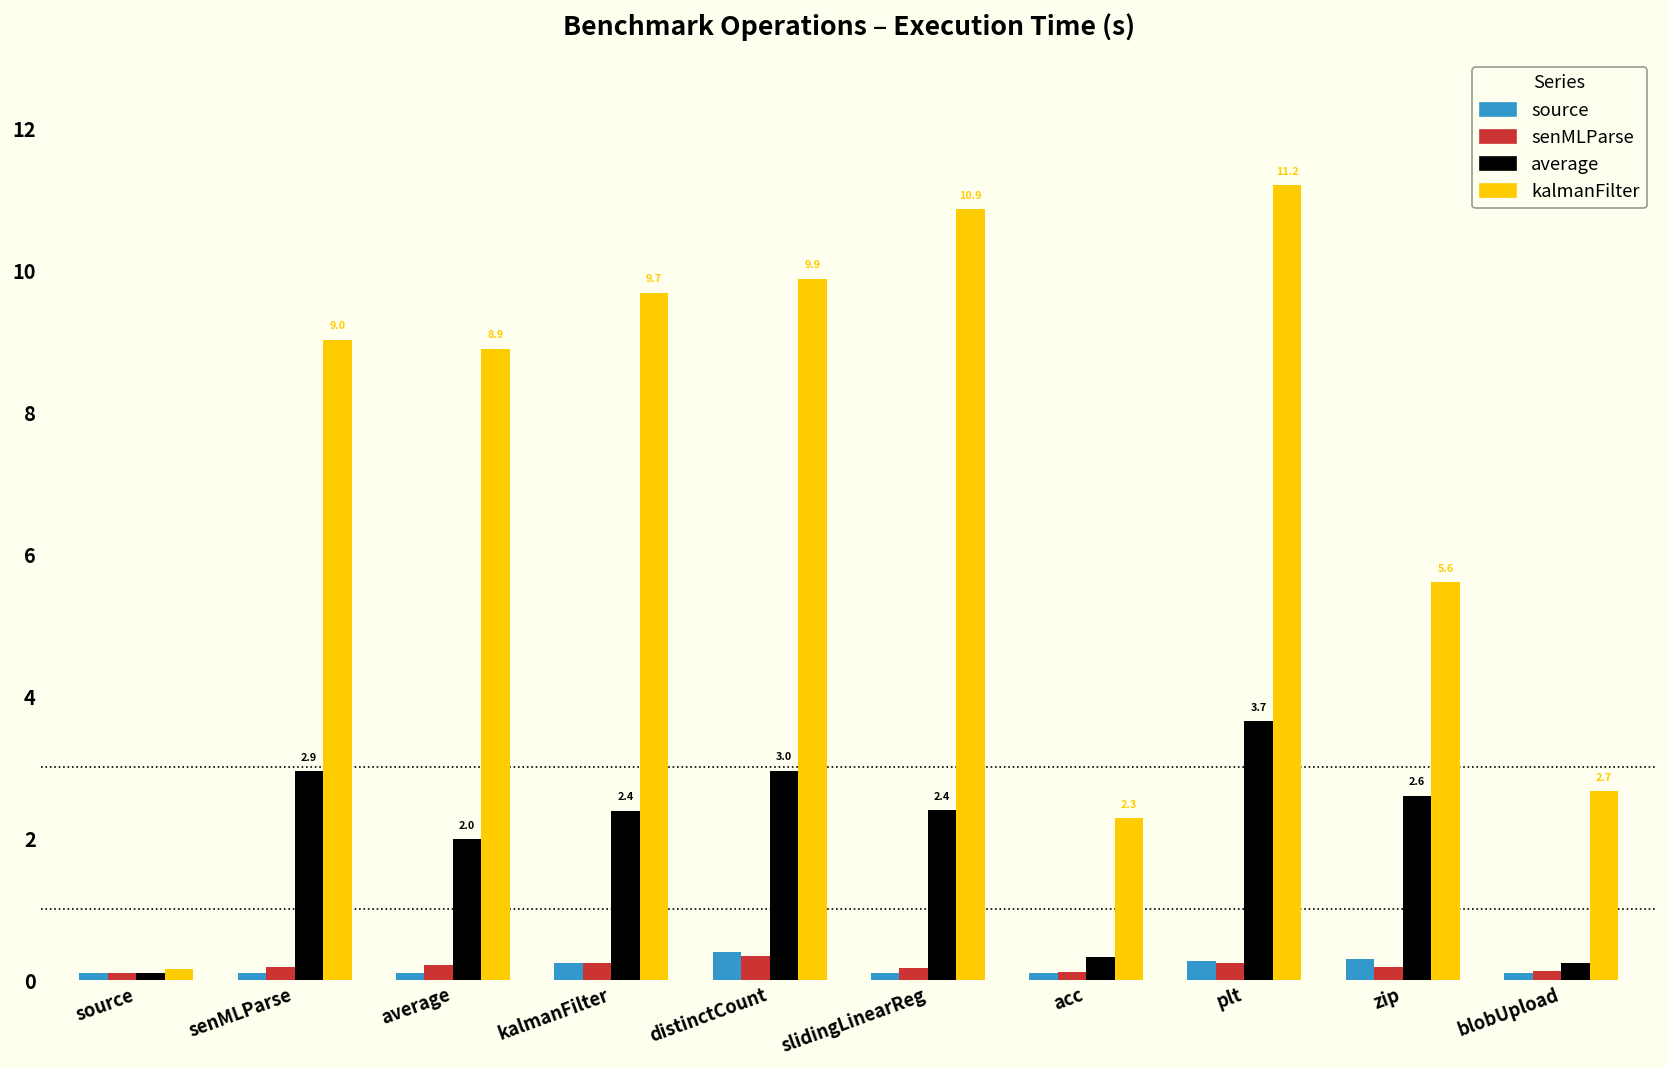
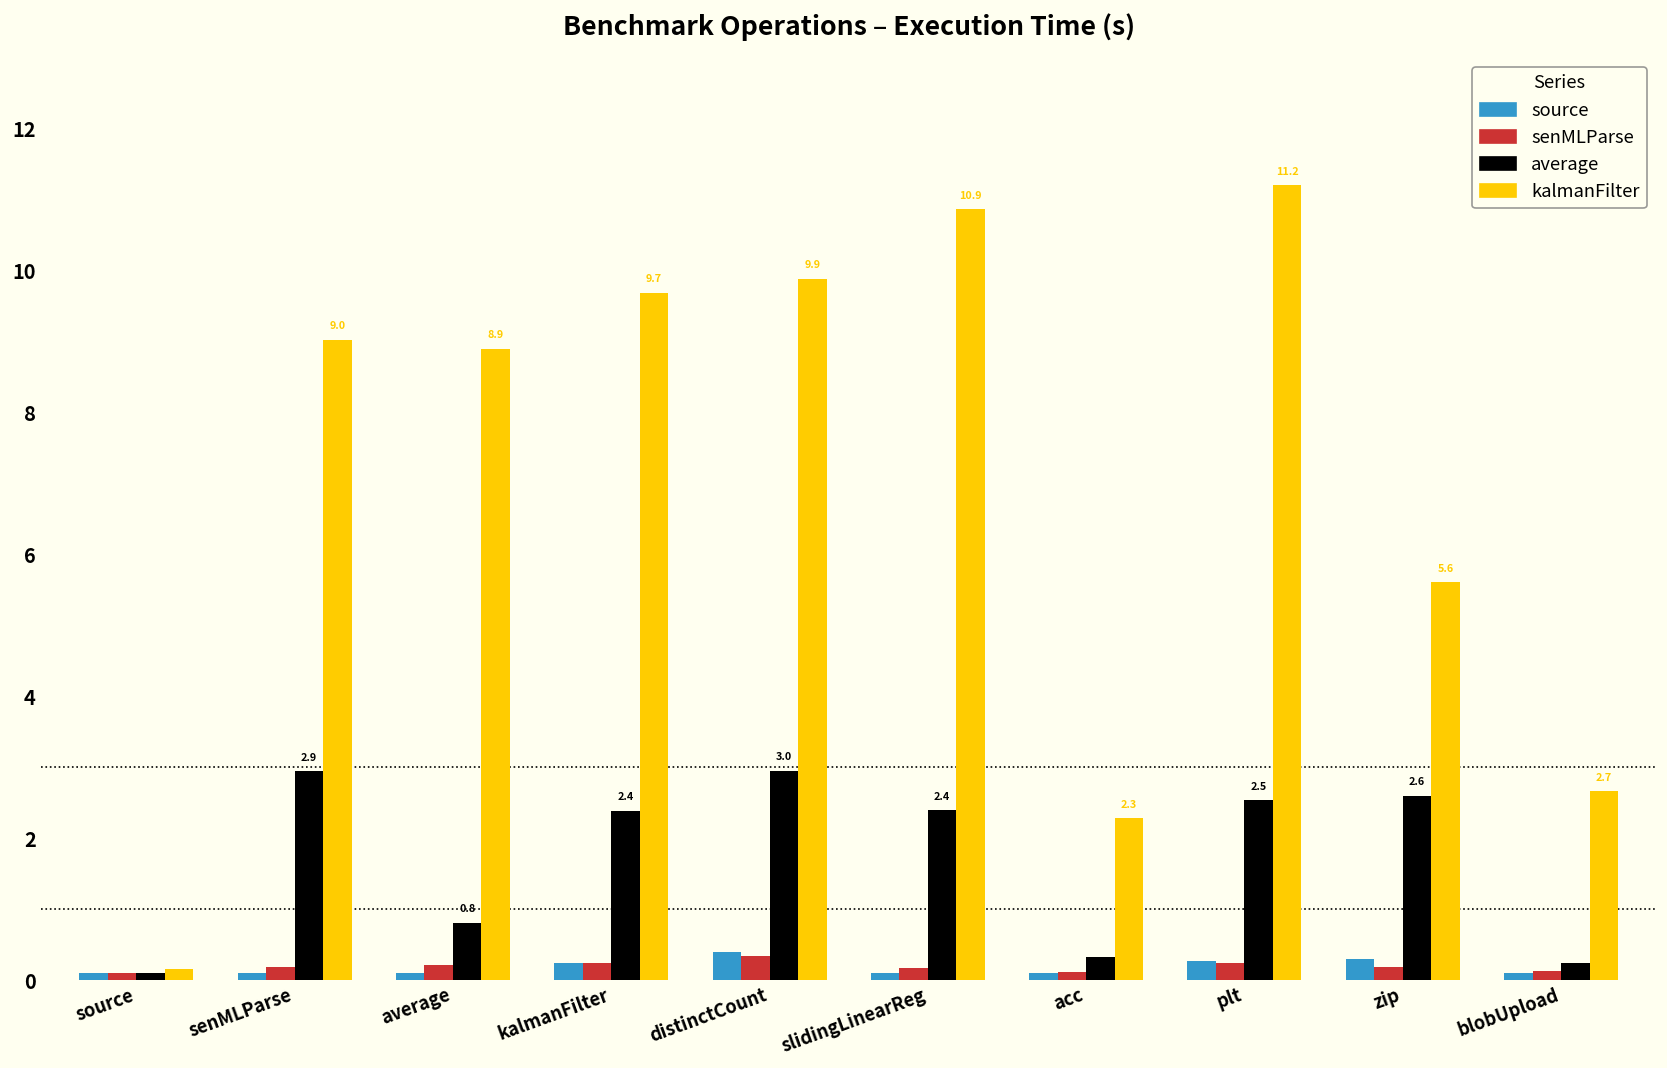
average, average: 2.0 -> 0.8
average, plt: 3.7 -> 2.5
